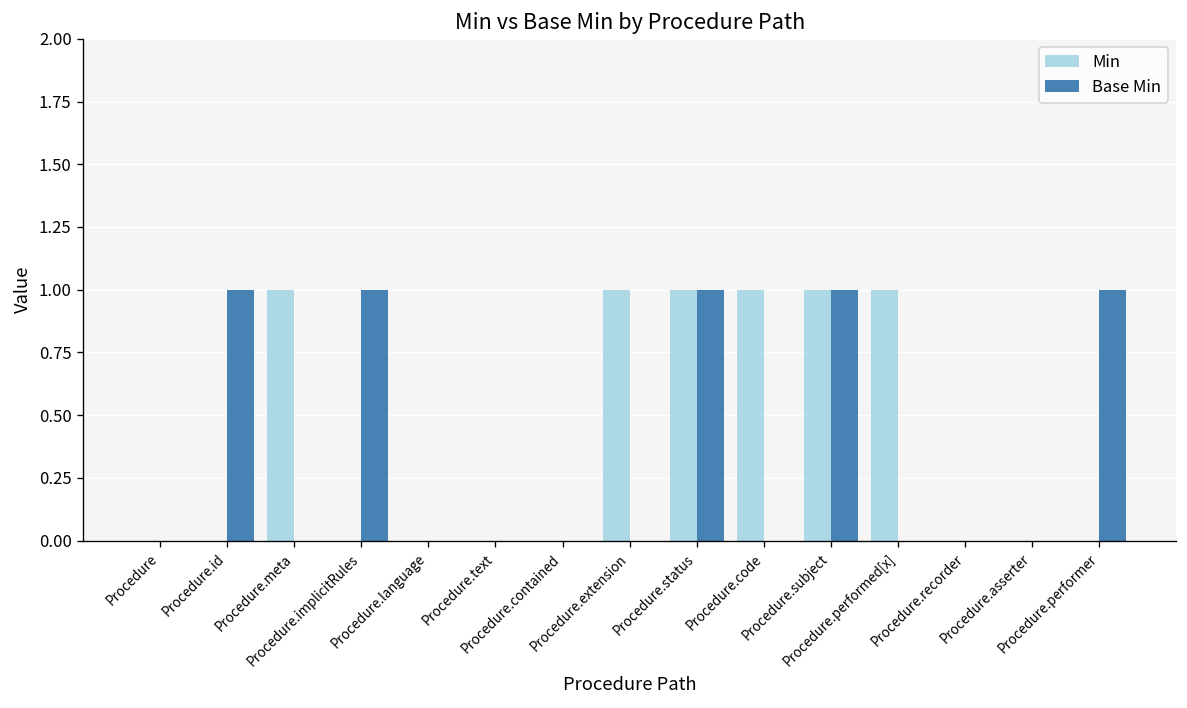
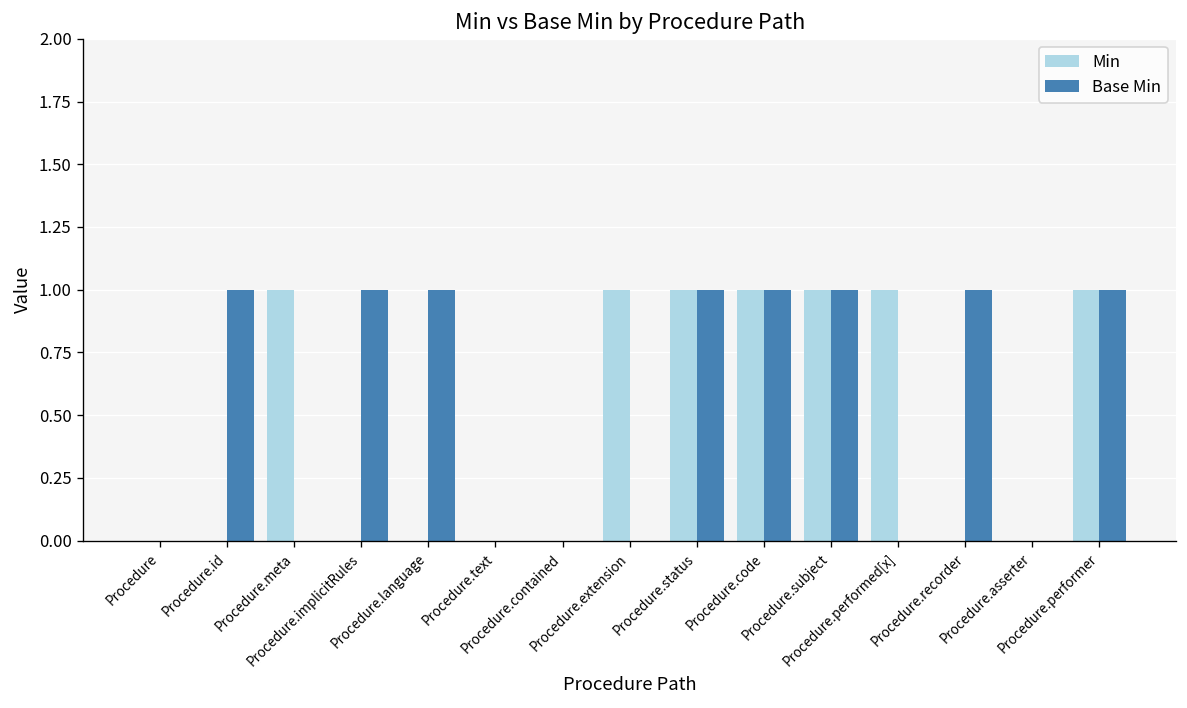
Base Min, Procedure.language: 0 -> 1
Base Min, Procedure.code: 0 -> 1
Base Min, Procedure.recorder: 0 -> 1
Min, Procedure.performer: 0 -> 1
